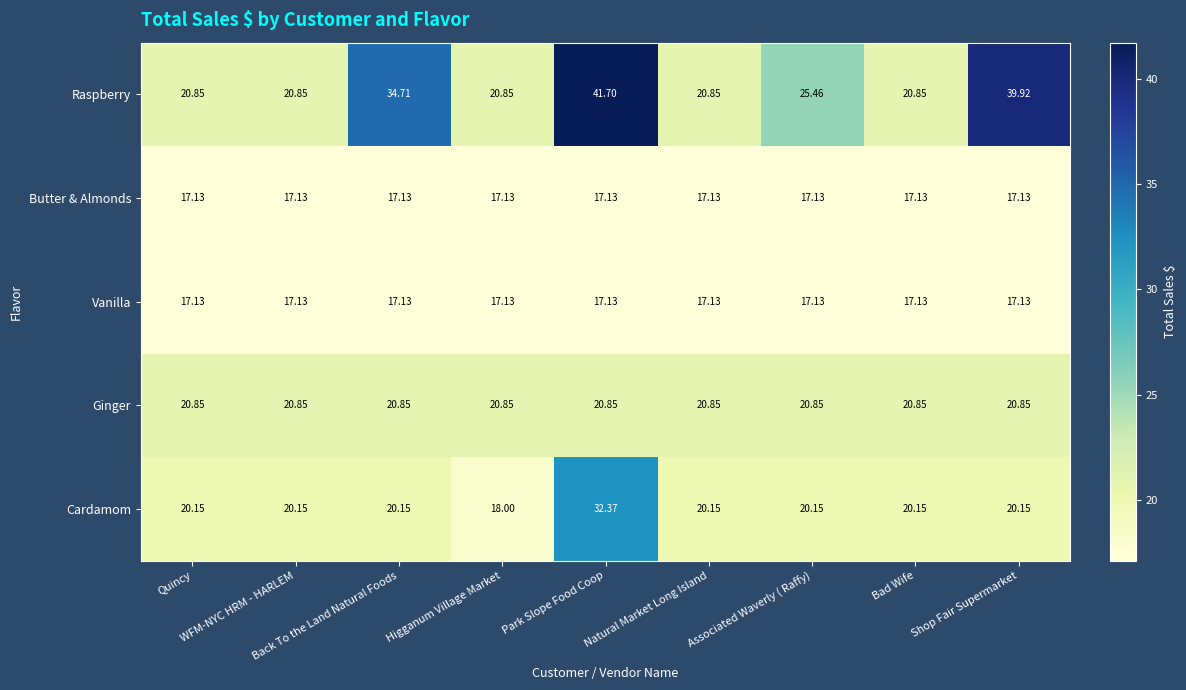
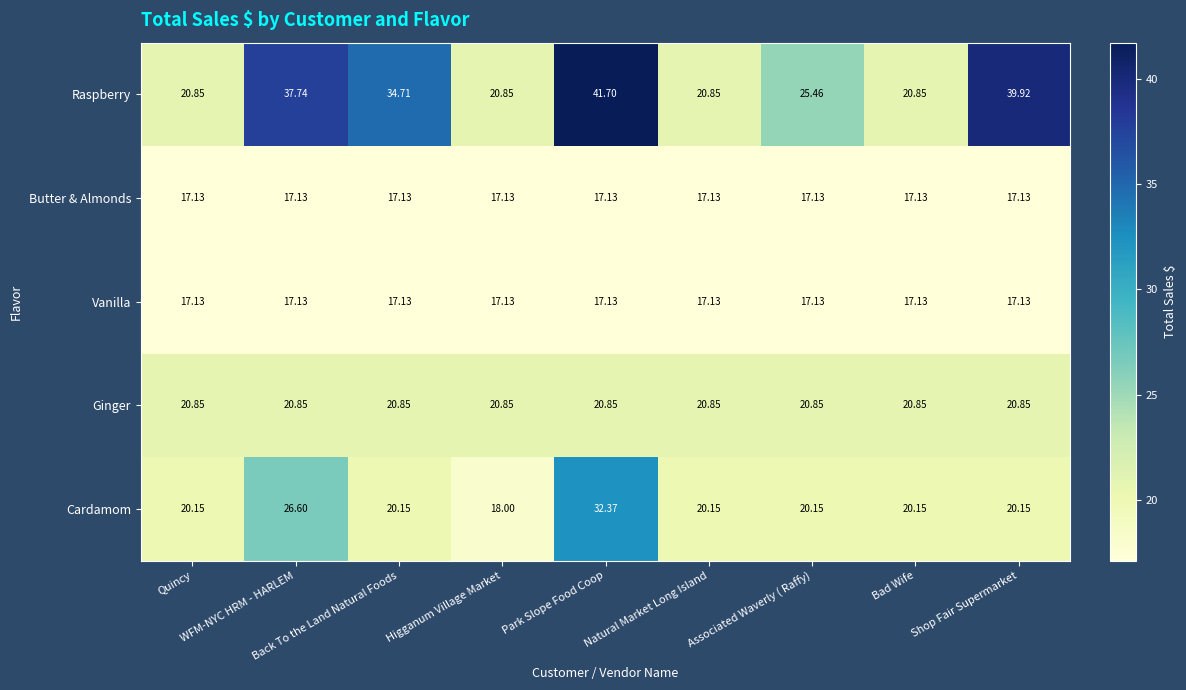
Raspberry, WFM-NYC HRM - HARLEM: 20.85 -> 37.74
Cardamom, WFM-NYC HRM - HARLEM: 20.15 -> 26.60
